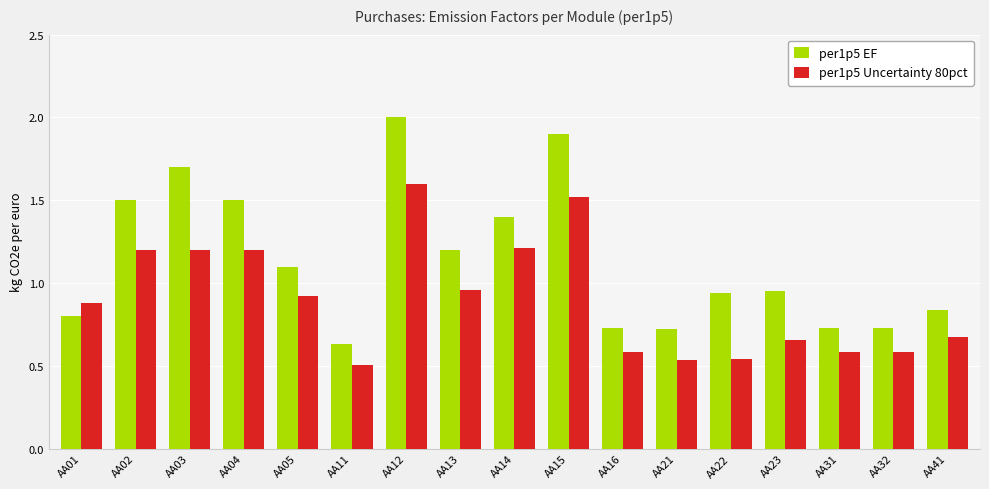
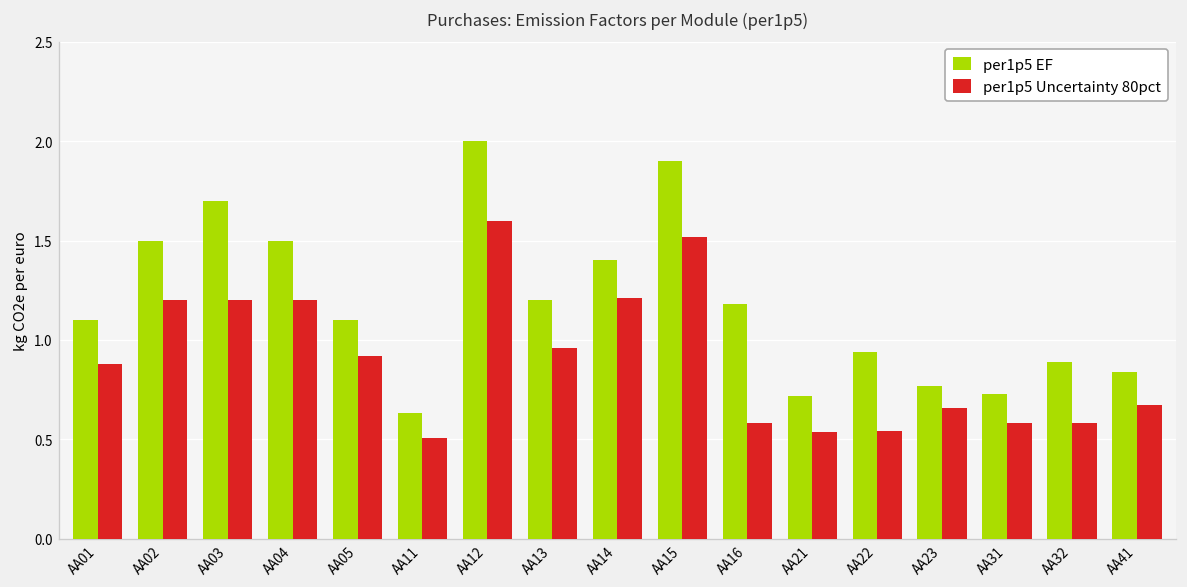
per1p5 EF, AA01: 0.8 -> 1.1
per1p5 EF, AA16: 0.73 -> 1.18
per1p5 EF, AA23: 0.95 -> 0.77
per1p5 EF, AA32: 0.73 -> 0.89
